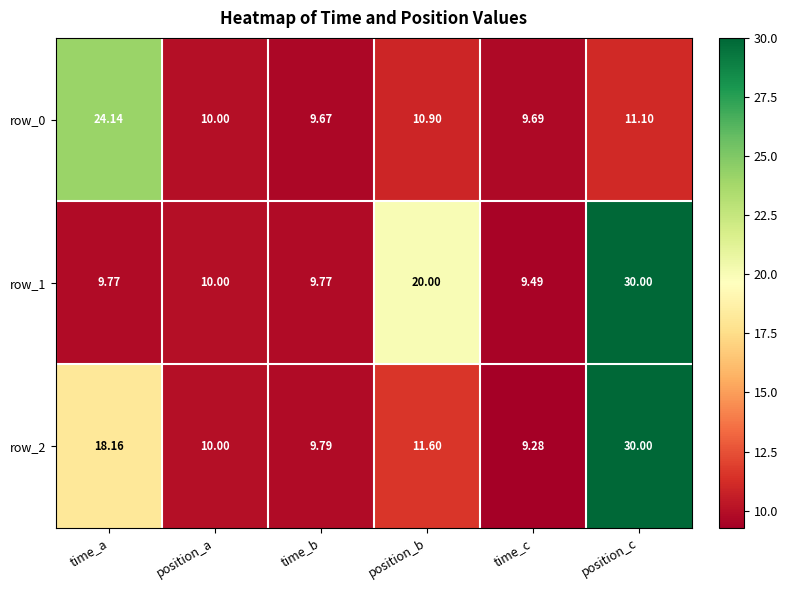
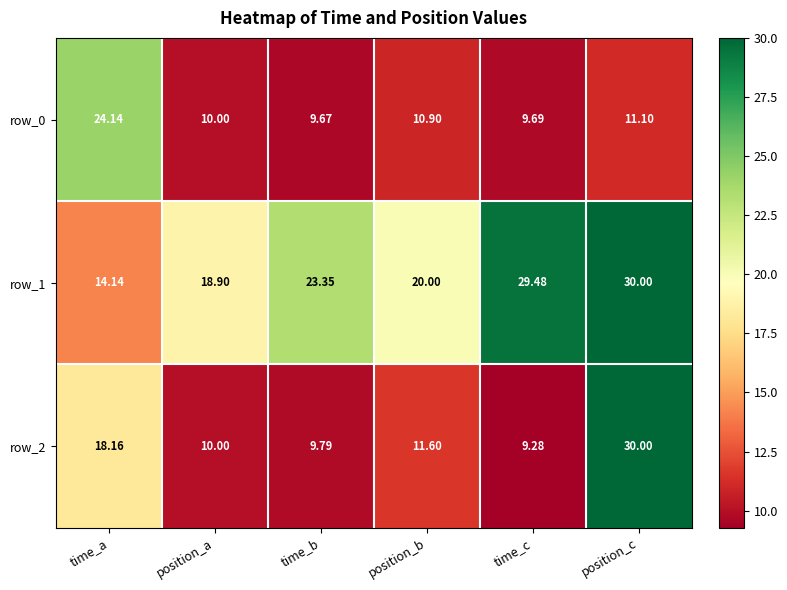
row_1, time_a: 9.77 -> 14.14
row_1, position_a: 10.00 -> 18.90
row_1, time_b: 9.77 -> 23.35
row_1, time_c: 9.49 -> 29.48
